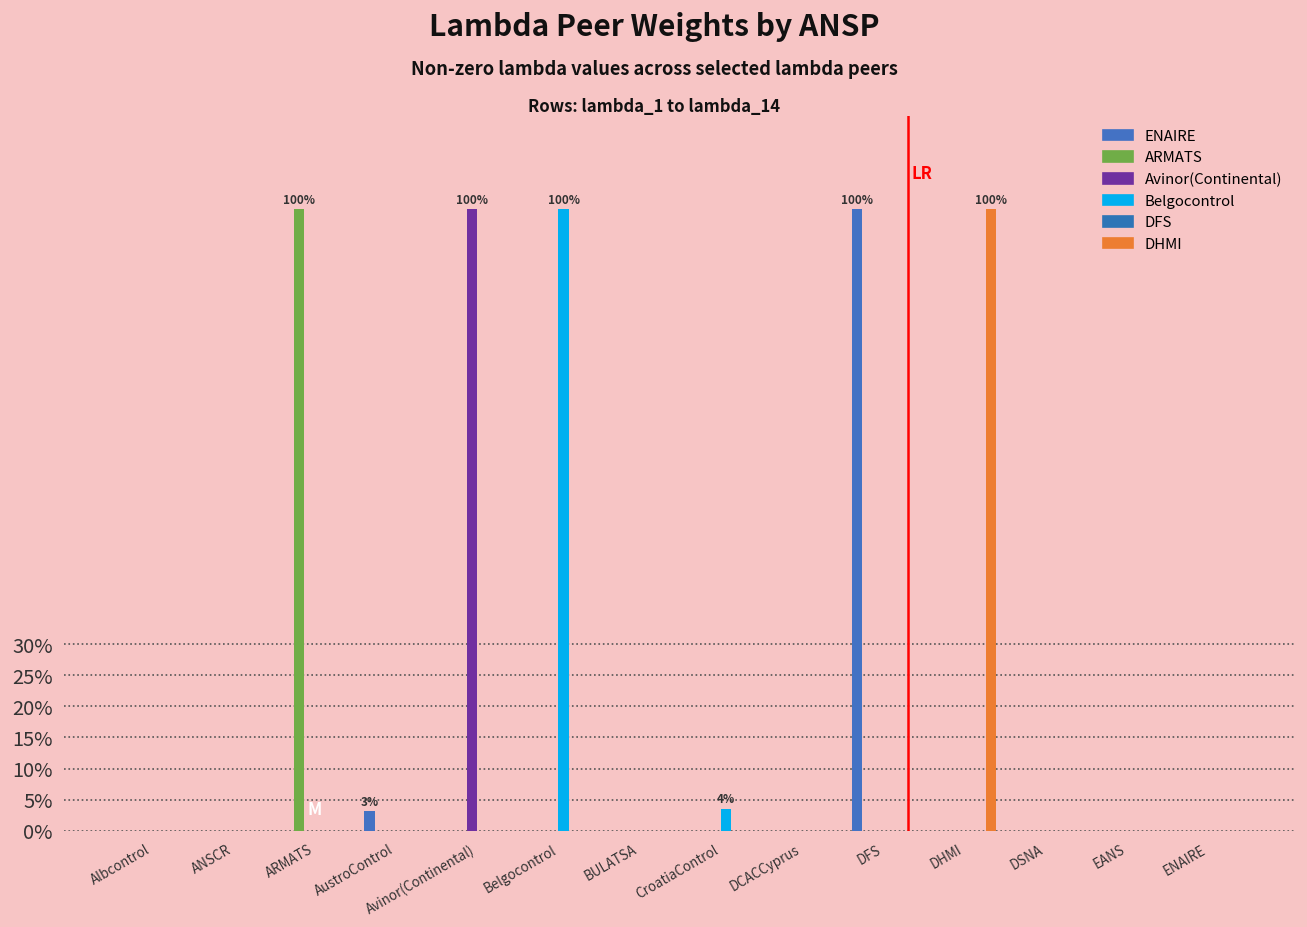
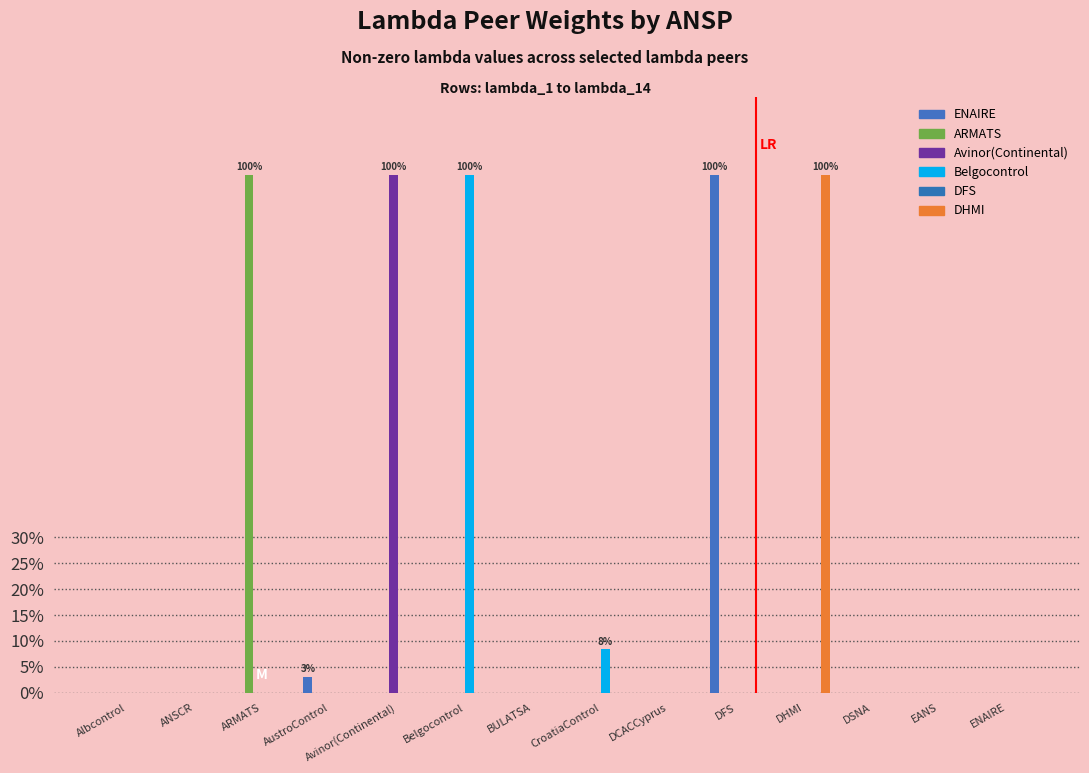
Belgocontrol, CroatiaControl: 4% -> 8%
